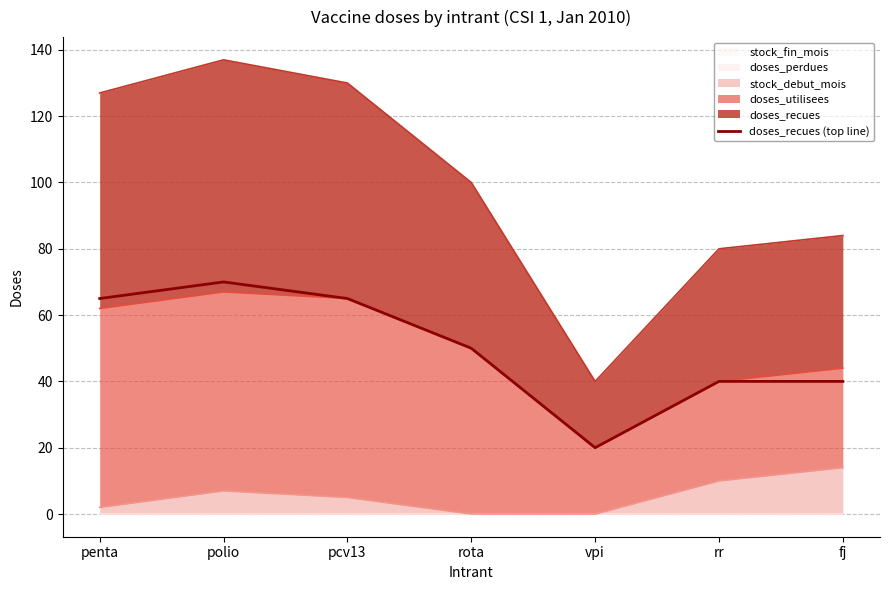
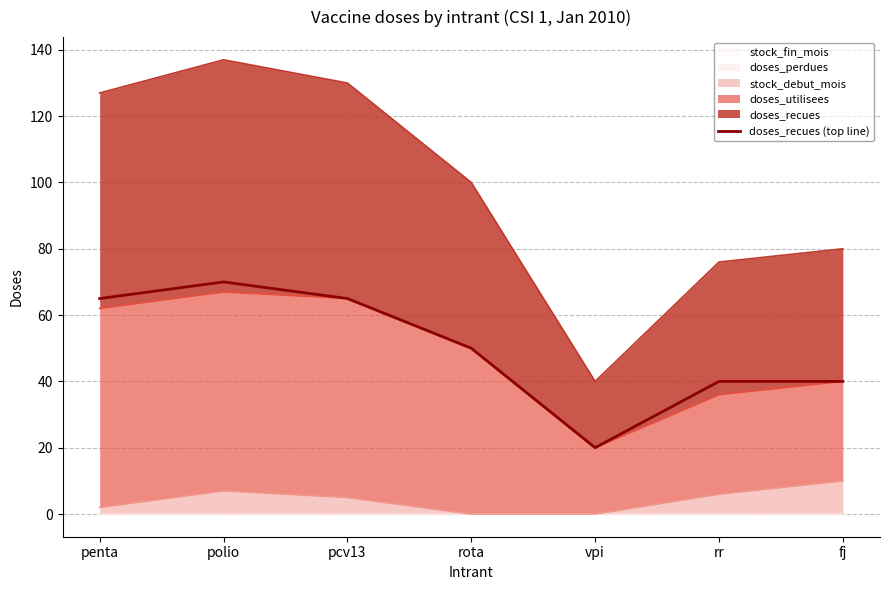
stock_debut_mois, rr: 10 -> 6
stock_debut_mois, fj: 14 -> 10
